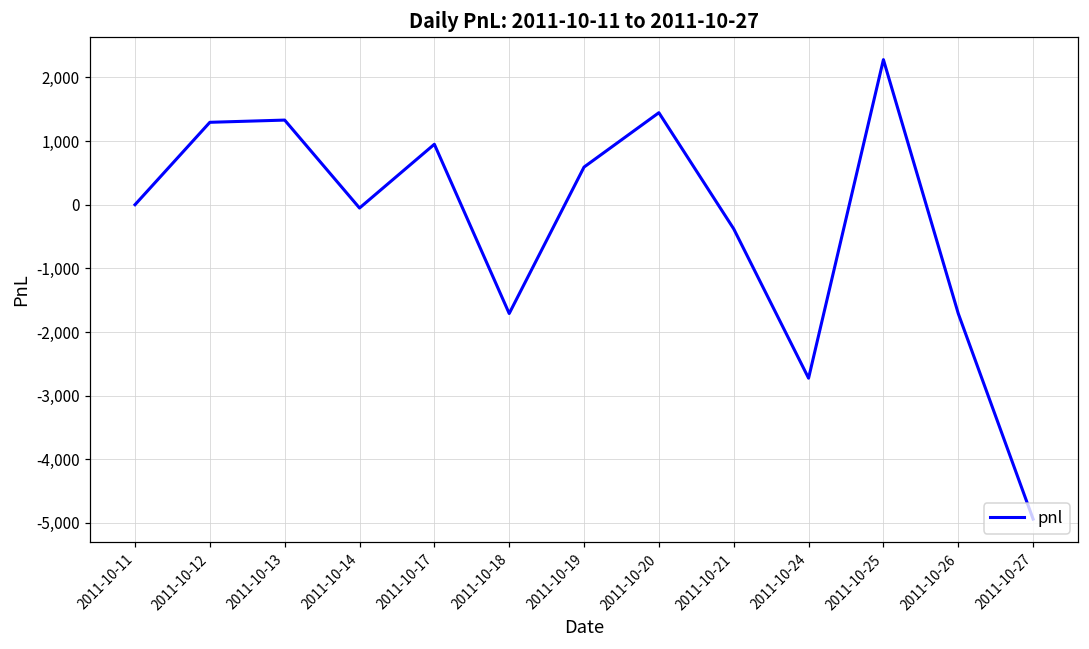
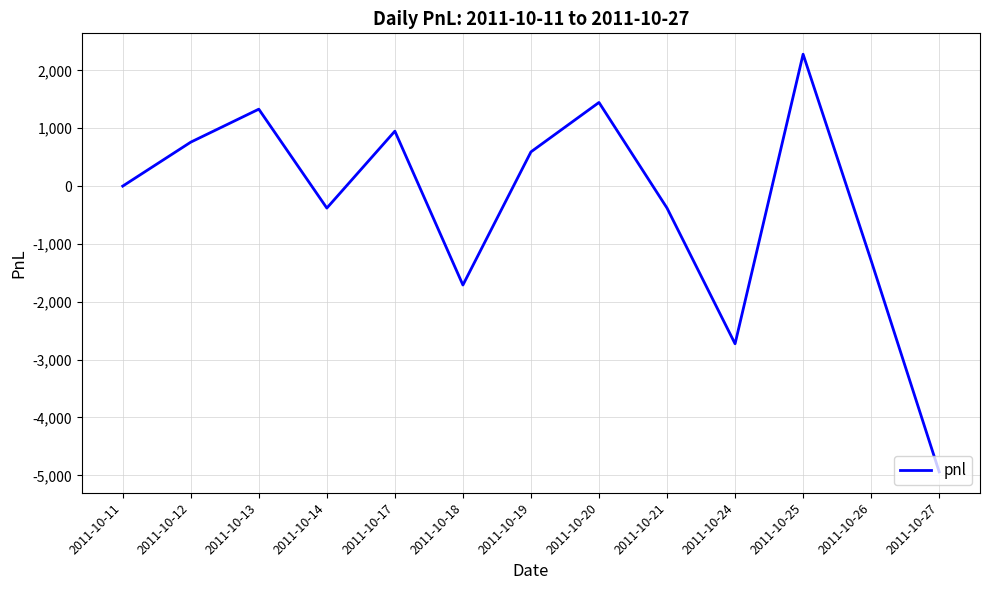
2011-10-12: 1,300 -> 800
2011-10-14: -100 -> -400
2011-10-26: -1,700 -> -1,300
